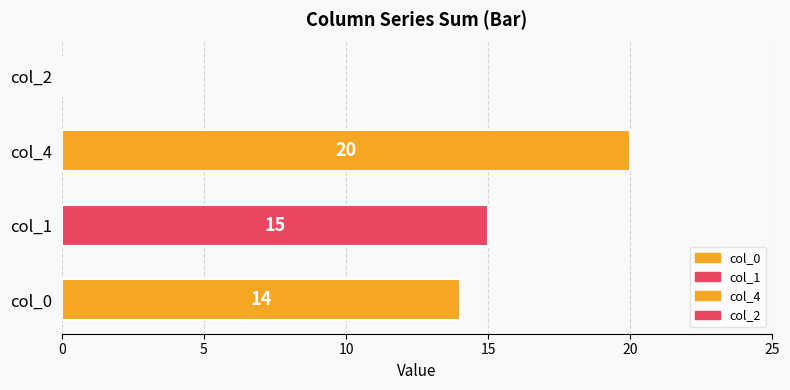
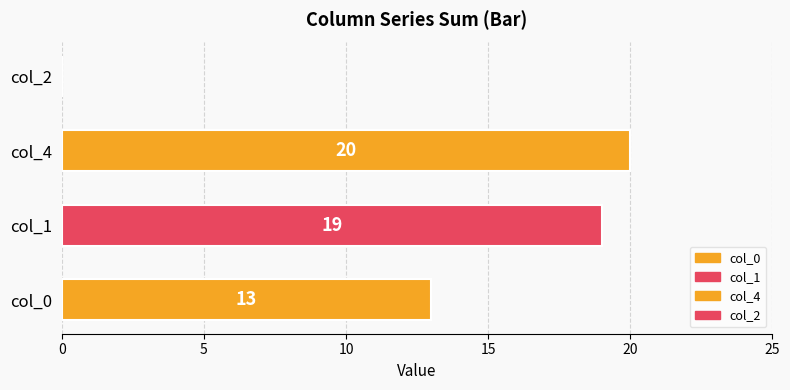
col_1: 15 -> 19
col_0: 14 -> 13
